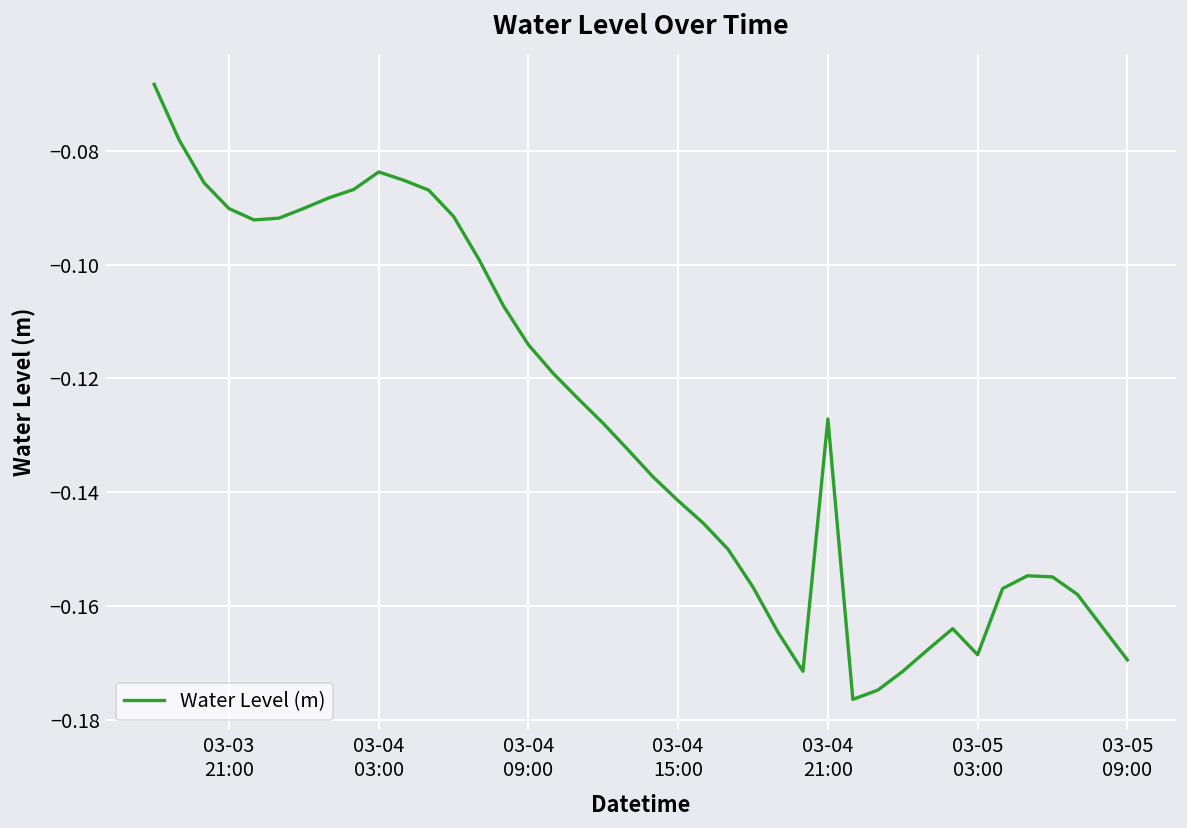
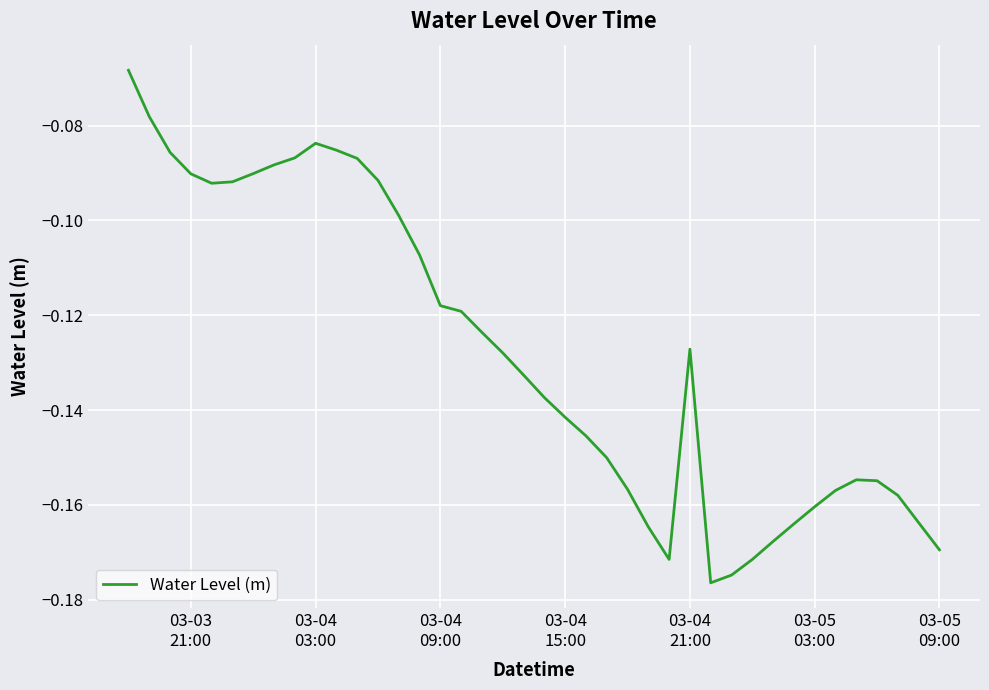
03-04 09:00: -0.114 -> -0.118
03-05 03:00: -0.169 -> -0.160
